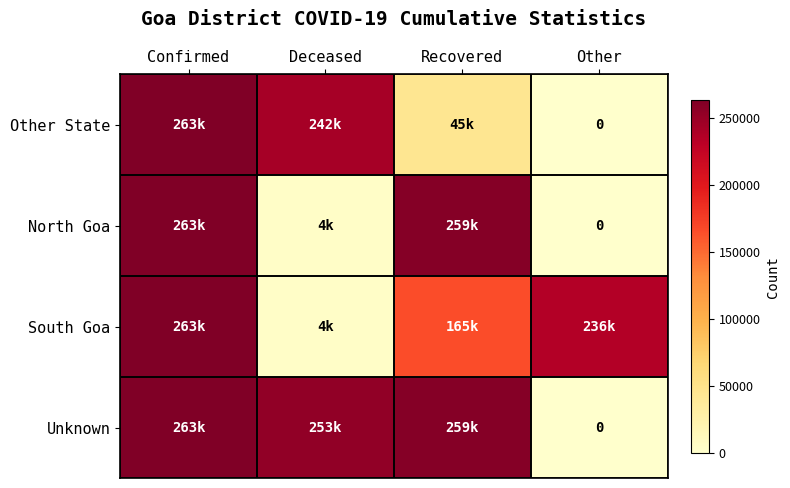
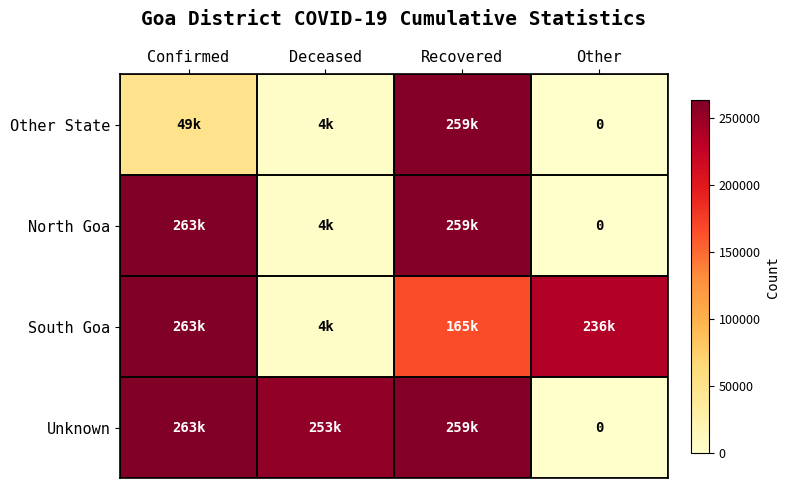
Other State, Confirmed: 263k -> 49k
Other State, Deceased: 242k -> 4k
Other State, Recovered: 45k -> 259k
